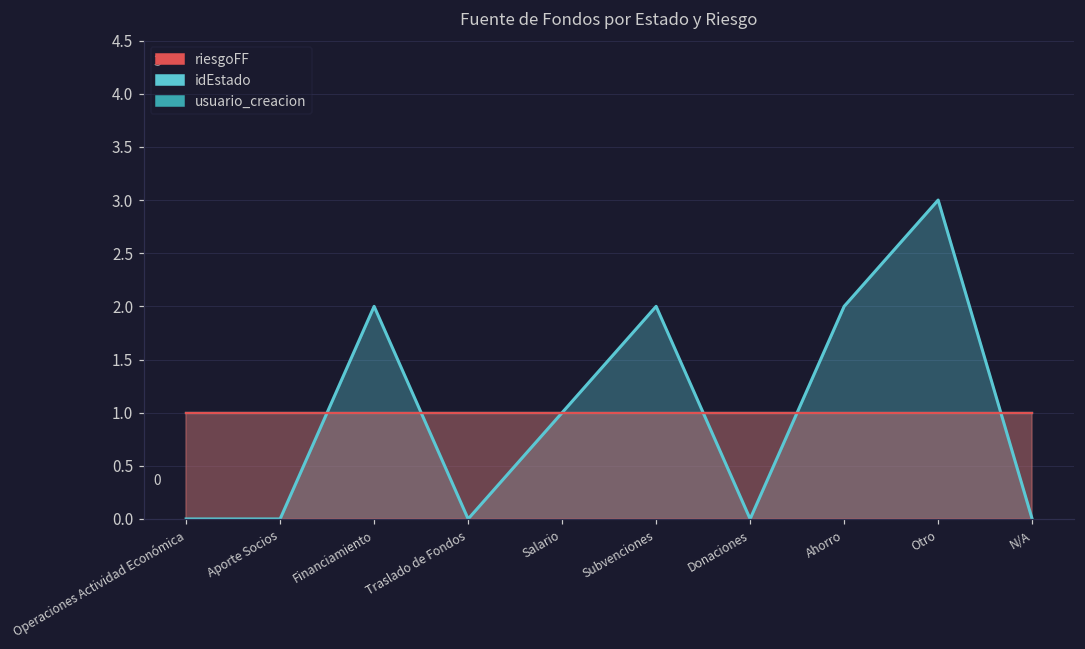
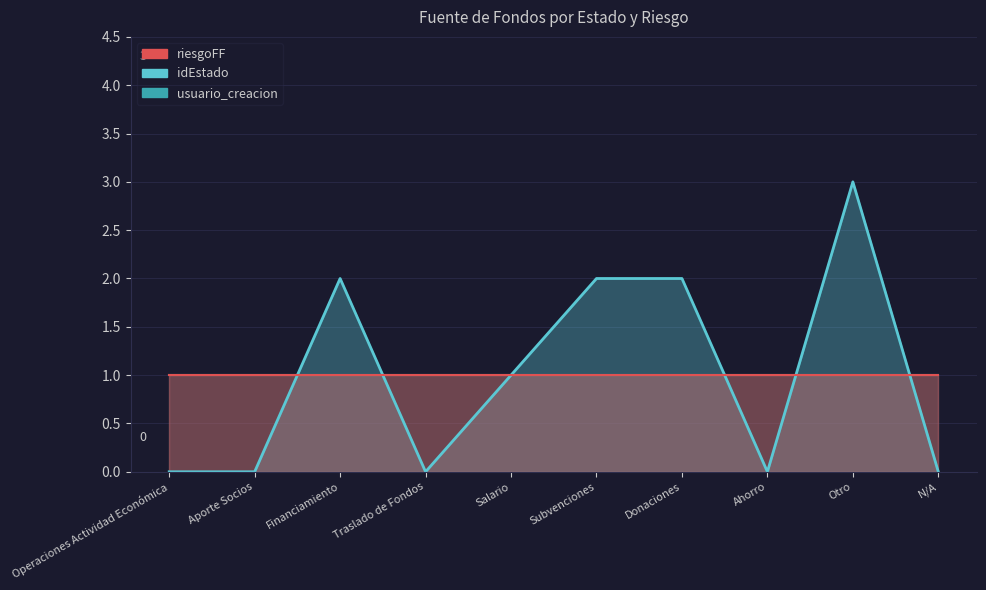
idEstado, Donaciones: 0 -> 2
idEstado, Ahorro: 2 -> 0
